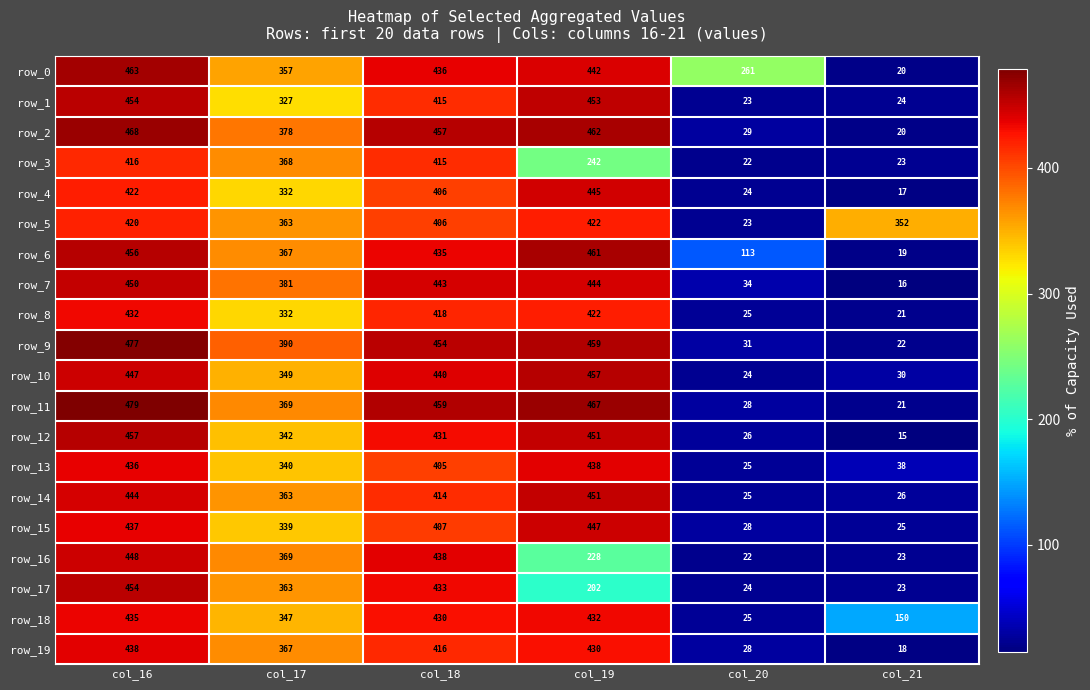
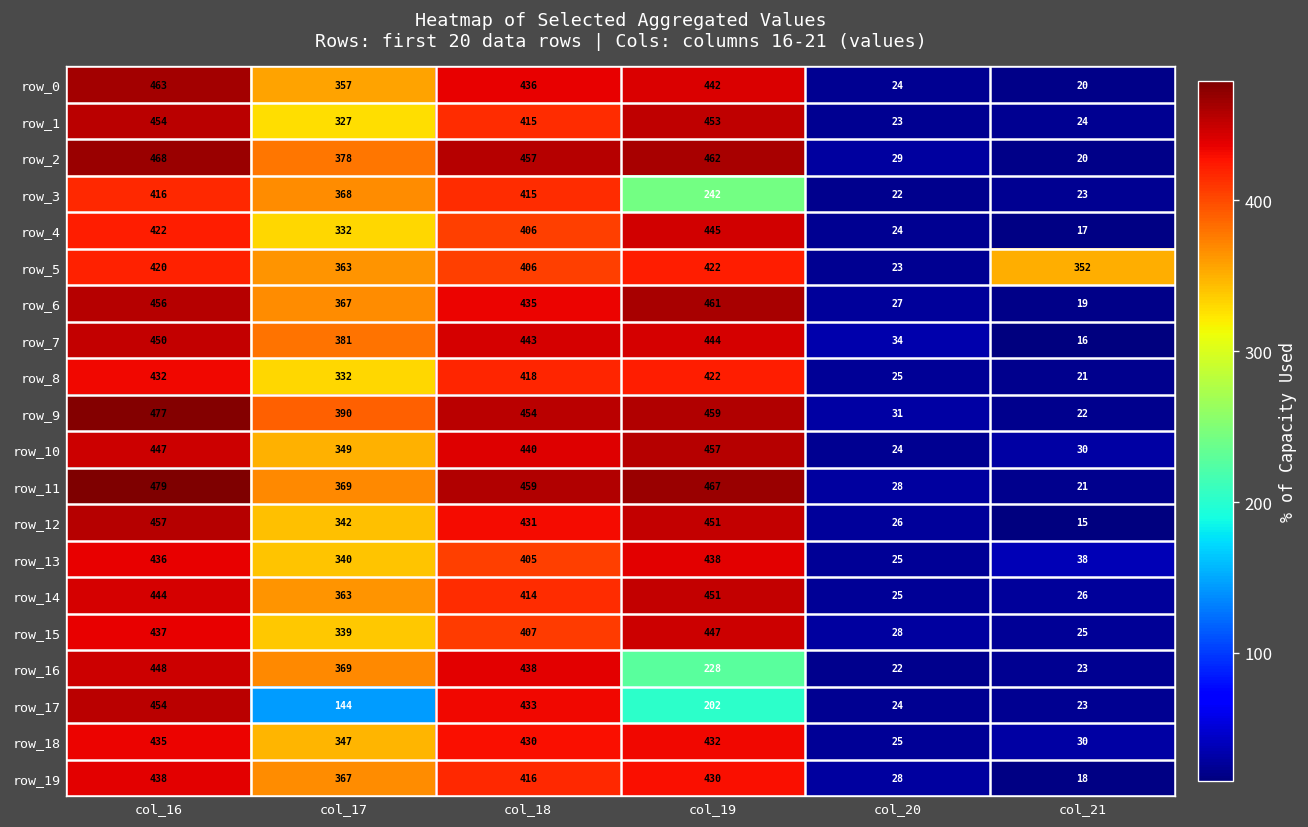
row_0, col_20: 261 -> 24
row_6, col_20: 113 -> 27
row_17, col_17: 363 -> 144
row_18, col_21: 150 -> 30
